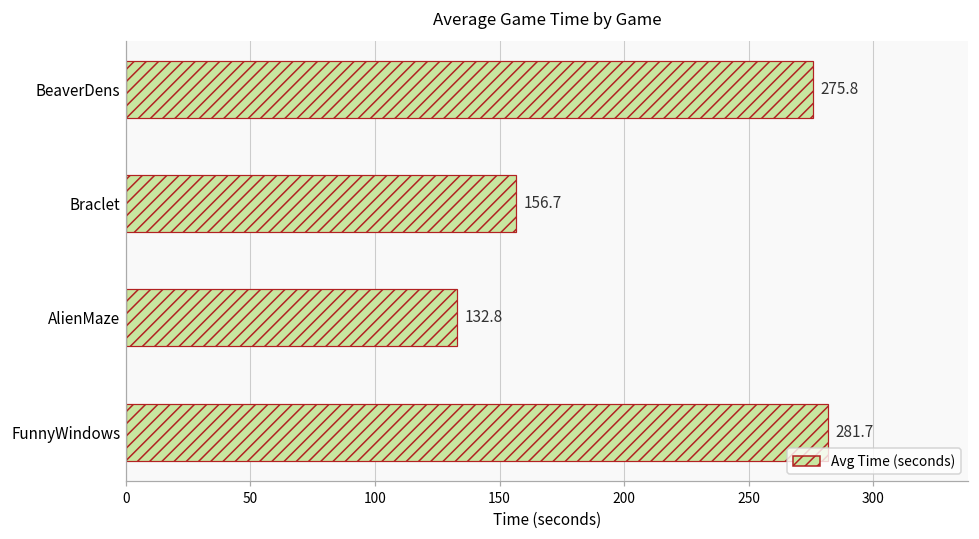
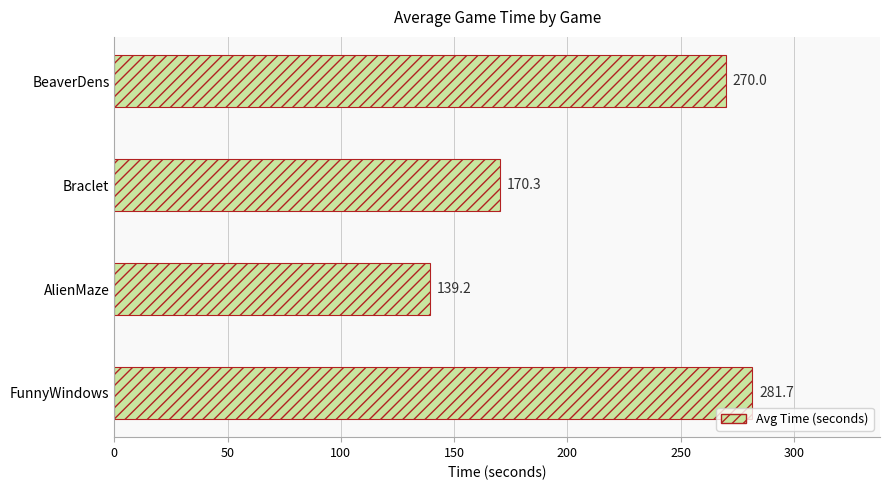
BeaverDens: 275.8 -> 270.0
Braclet: 156.7 -> 170.3
AlienMaze: 132.8 -> 139.2
